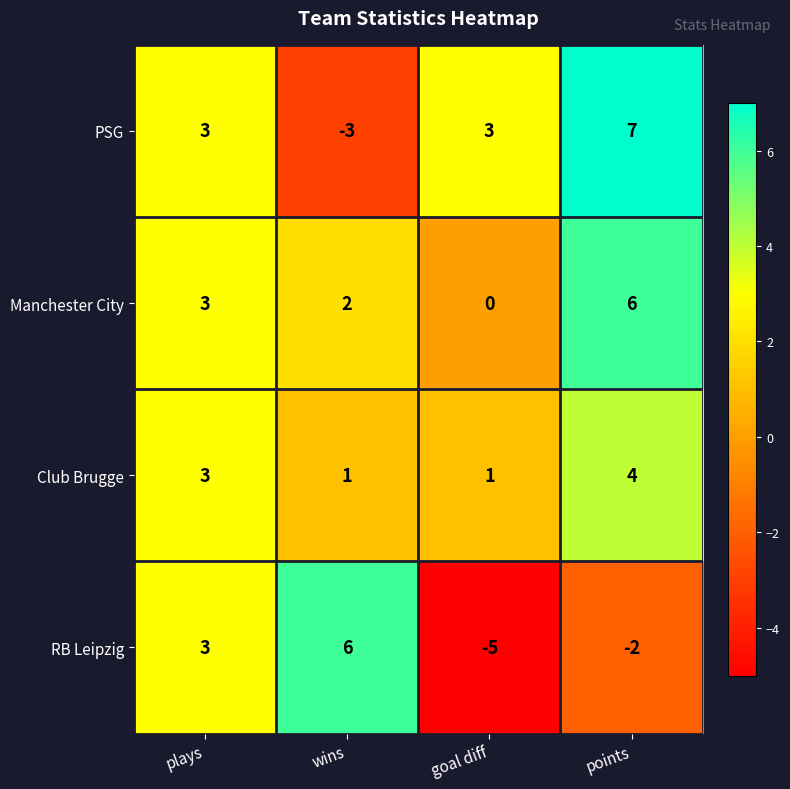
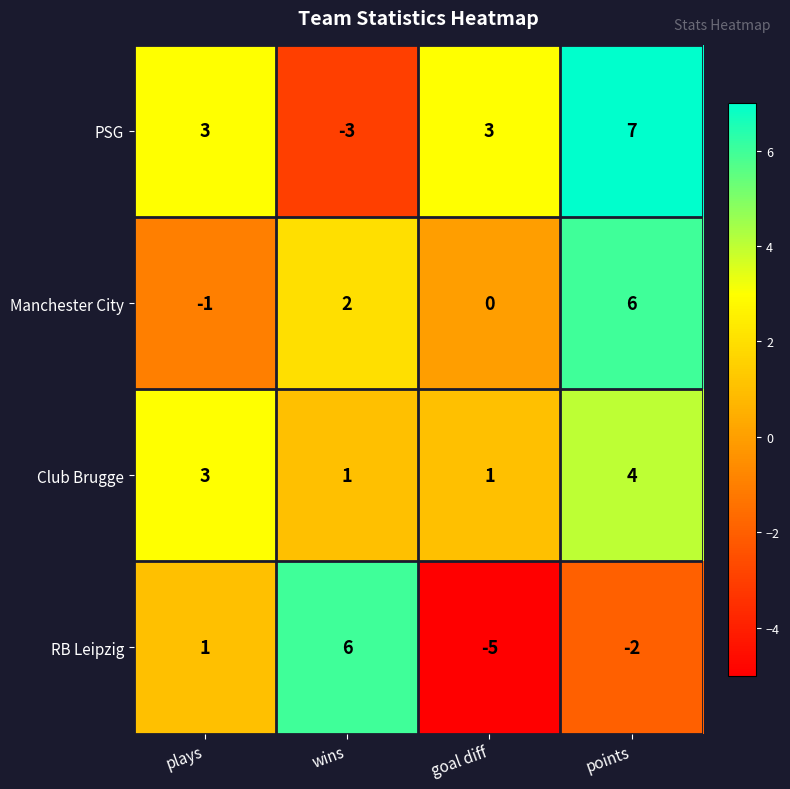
Manchester City, plays: 3 -> -1
RB Leipzig, plays: 3 -> 1
